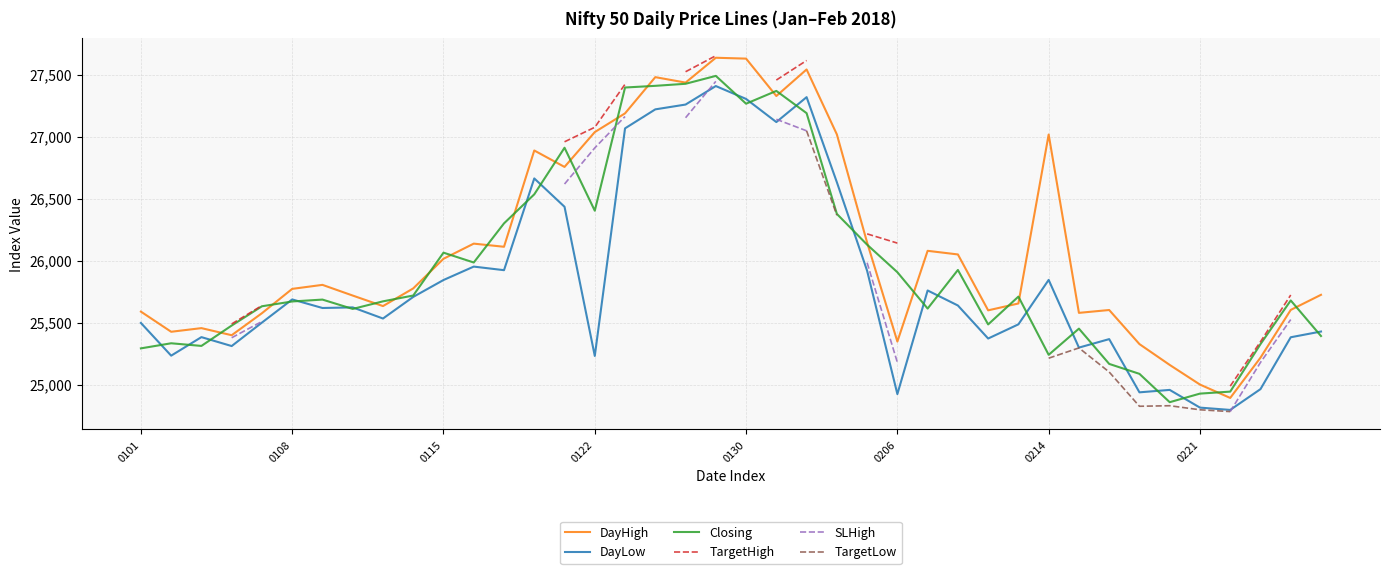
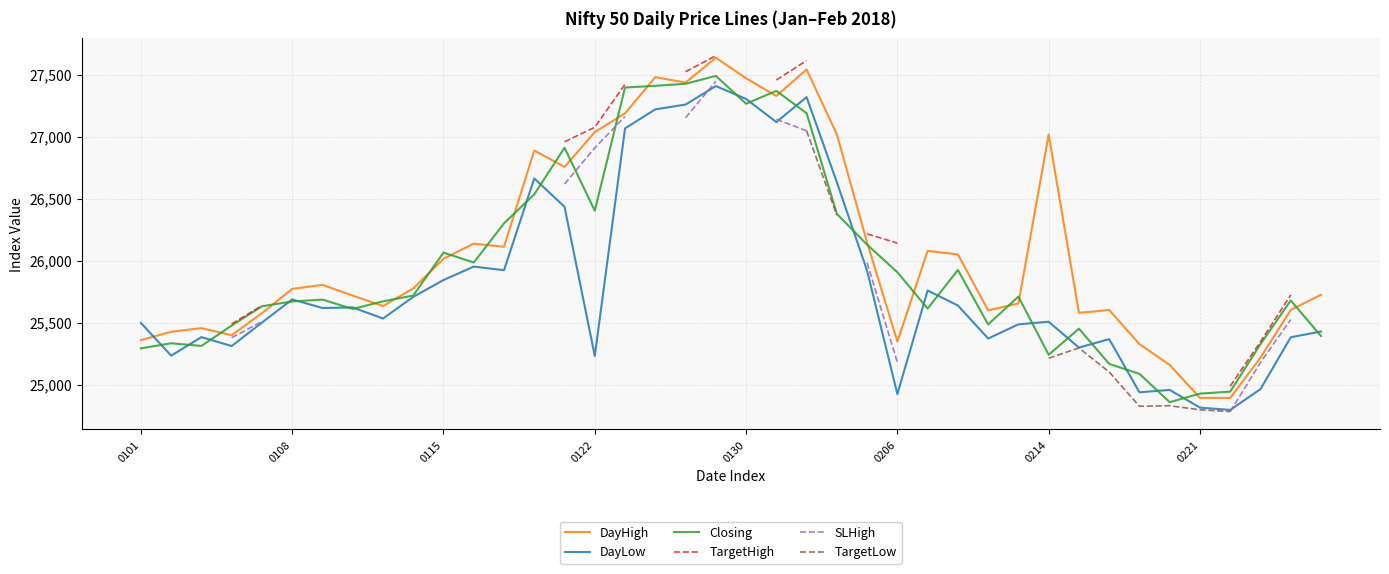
DayHigh, 0101: 25,590 -> 25,360
DayHigh, 0130: 27,630 -> 27,470
DayLow, 0214: 25,840 -> 25,510
DayHigh, 0221: 25,000 -> 24,890
